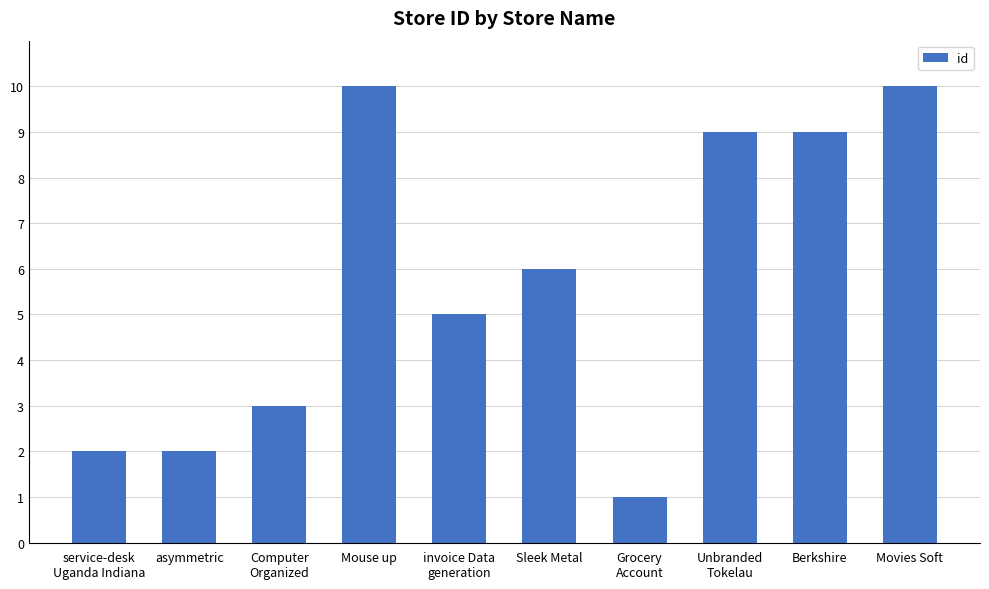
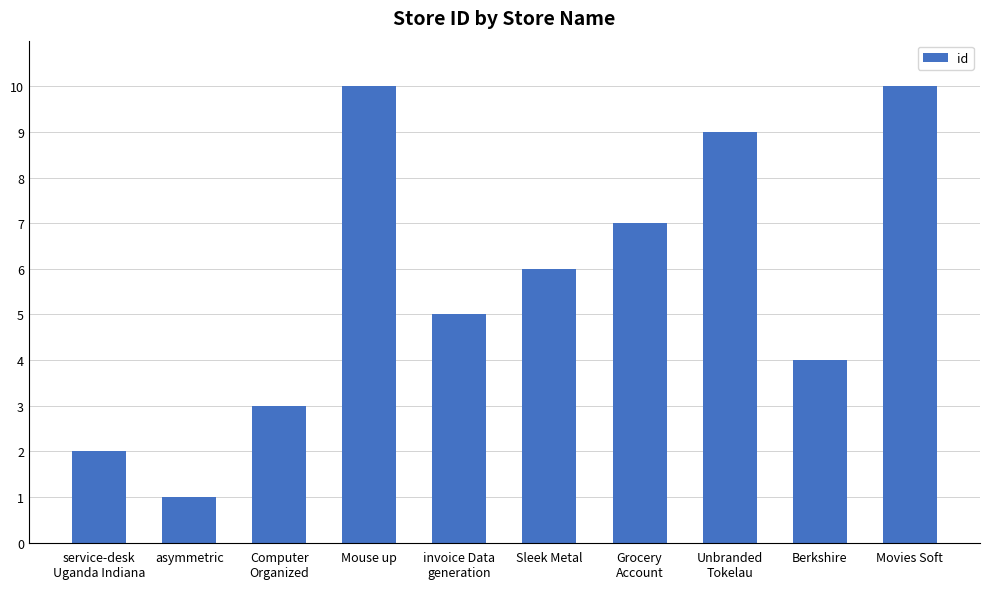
asymmetric: 2 -> 1
Grocery Account: 1 -> 7
Berkshire: 9 -> 4
